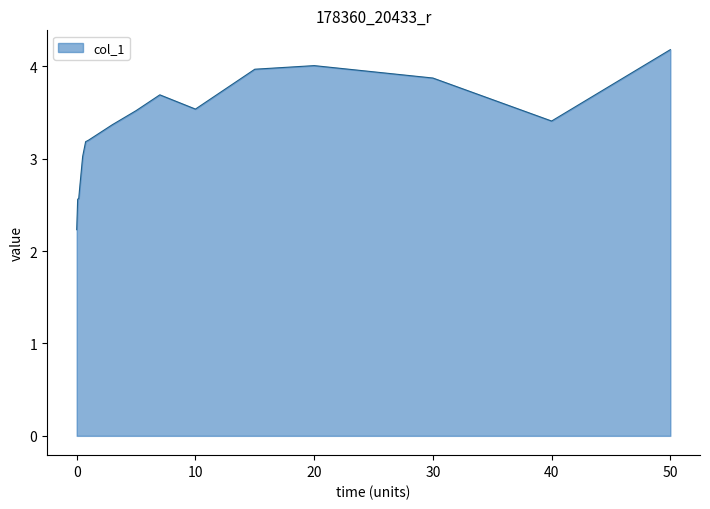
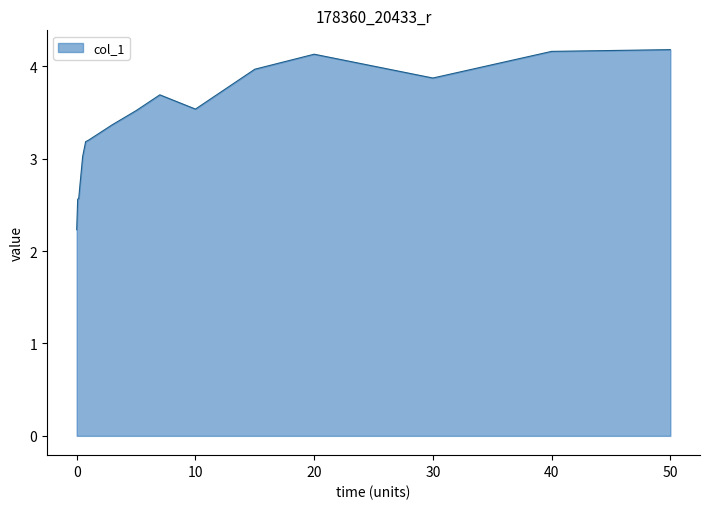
20: 4.0 -> 4.1
40: 3.4 -> 4.2
